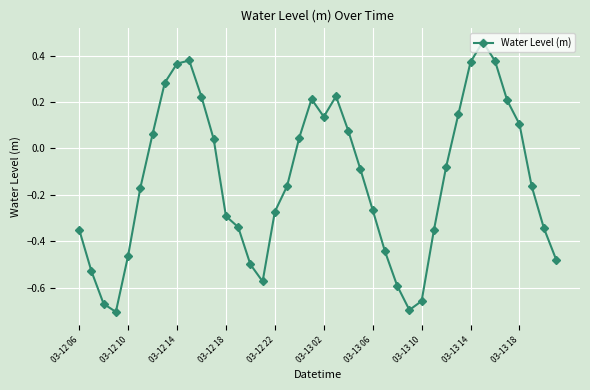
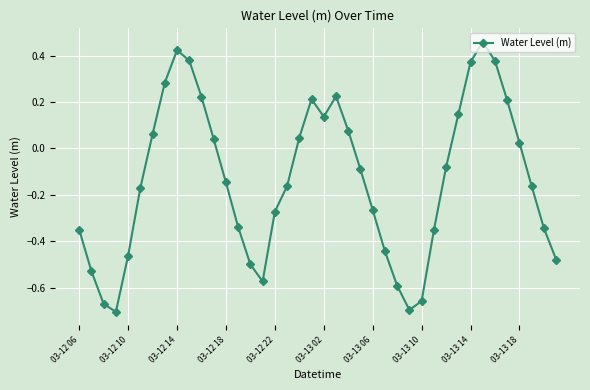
03-12 14: 0.37 -> 0.42
03-12 18: -0.29 -> -0.15
03-13 18: 0.10 -> 0.02
